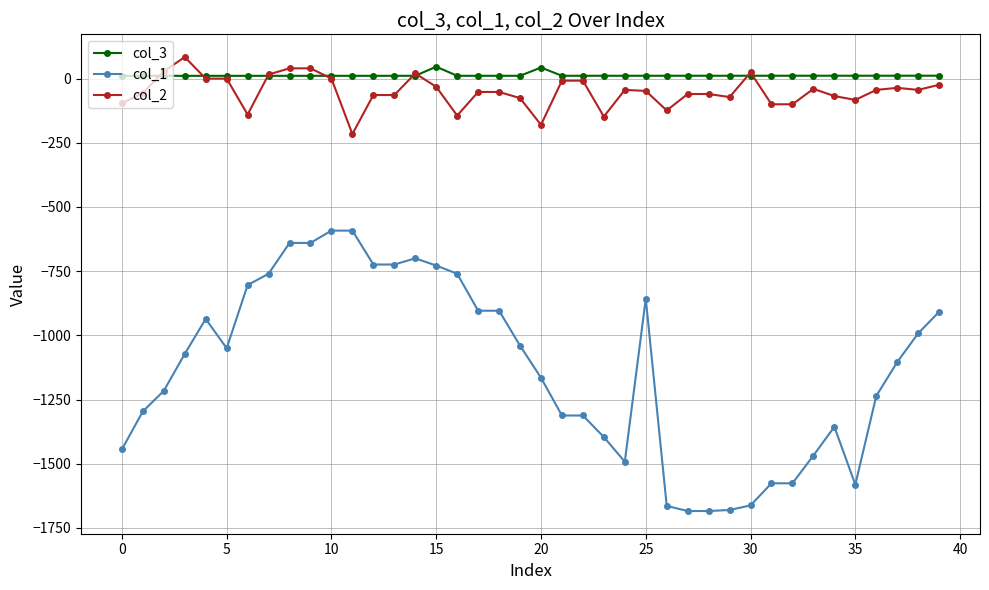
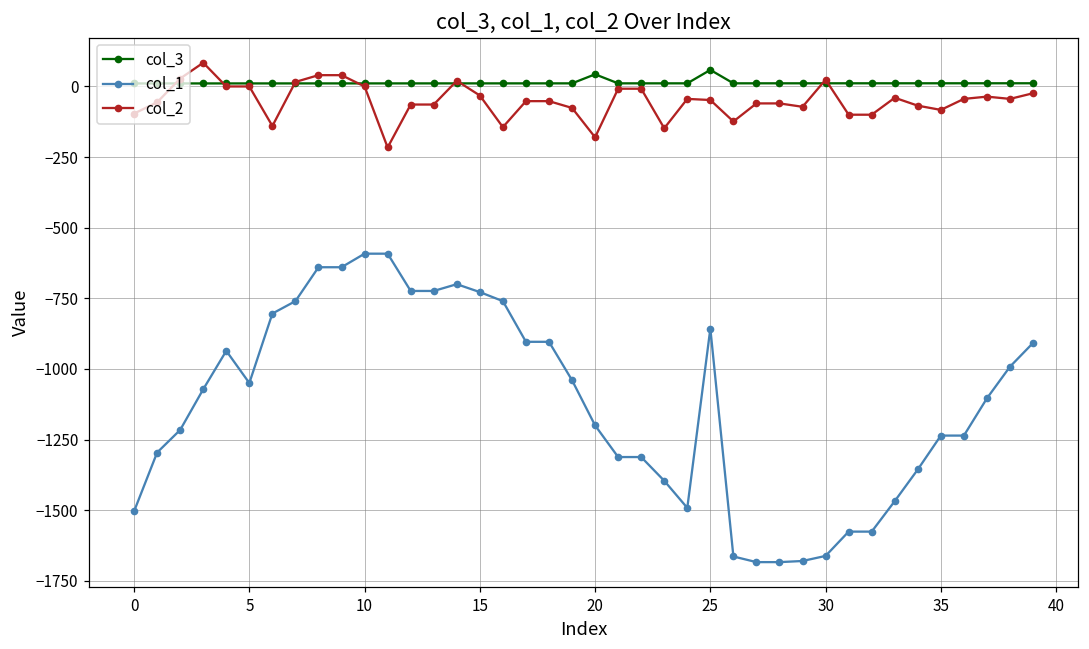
col_1, 0: -1440 -> -1500
col_3, 15: 50 -> 10
col_1, 20: -1170 -> -1200
col_3, 25: 10 -> 60
col_1, 35: -1580 -> -1240
